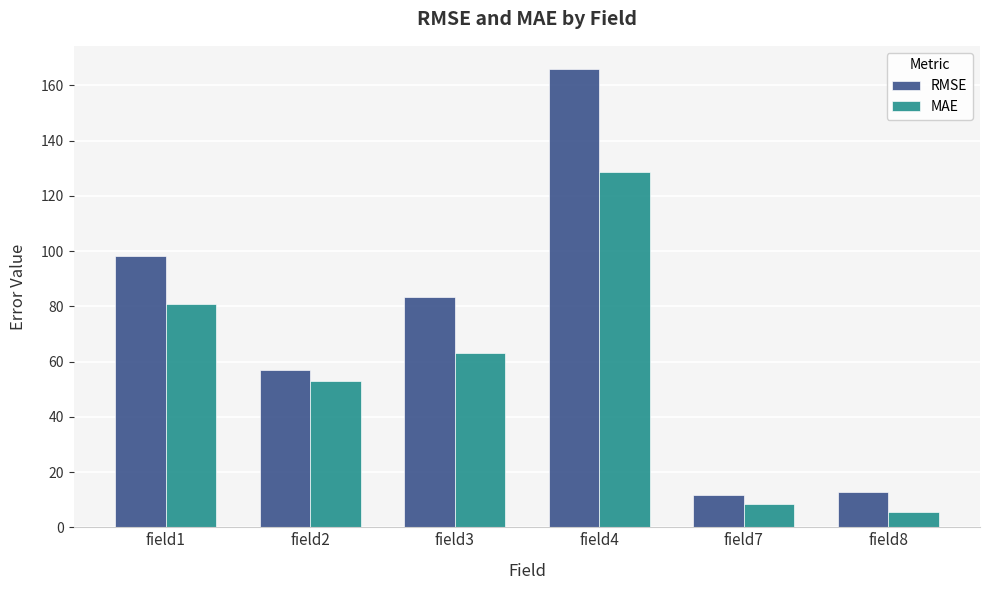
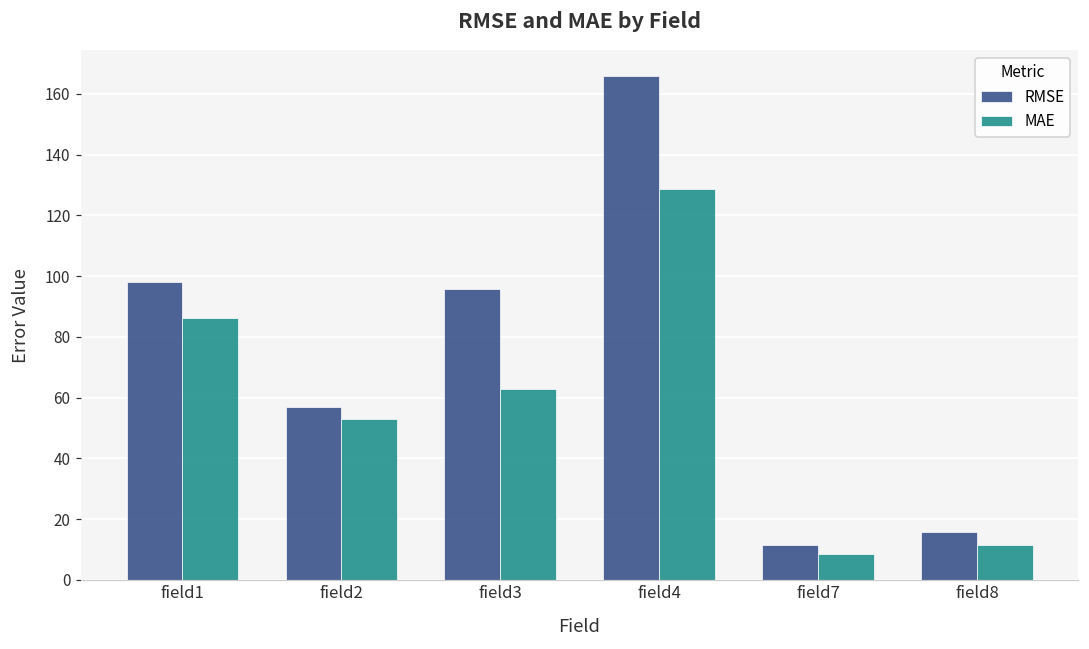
MAE, field1: 81 -> 86
RMSE, field3: 83 -> 96
RMSE, field8: 13 -> 16
MAE, field8: 5 -> 12
